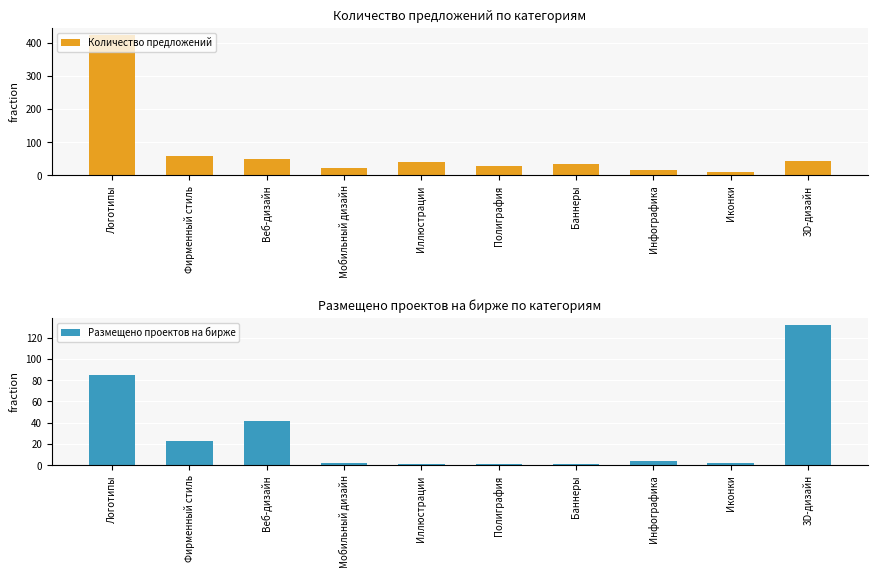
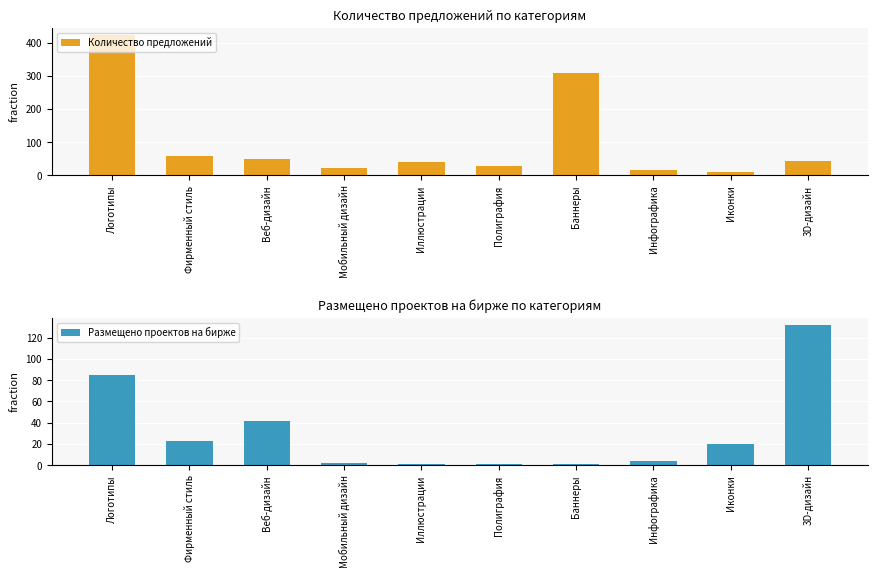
Количество предложений по категориям, Баннеры: 30 -> 310
Размещено проектов на бирже по категориям, Иконки: 2 -> 20
